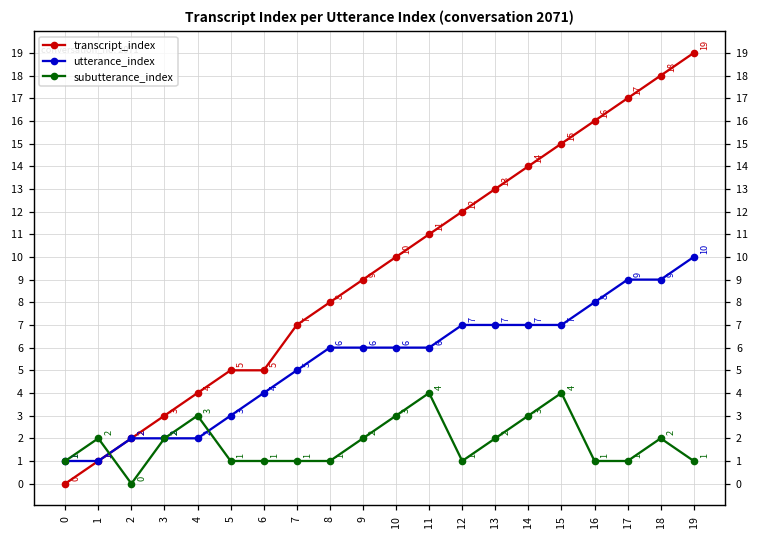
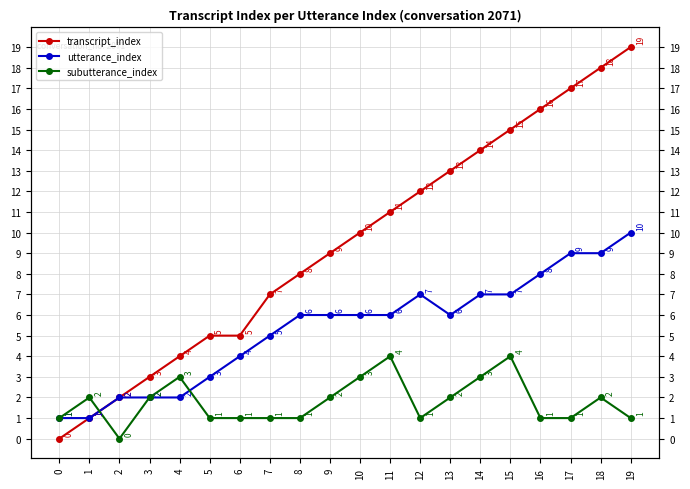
utterance_index, 13: 7 -> 6
